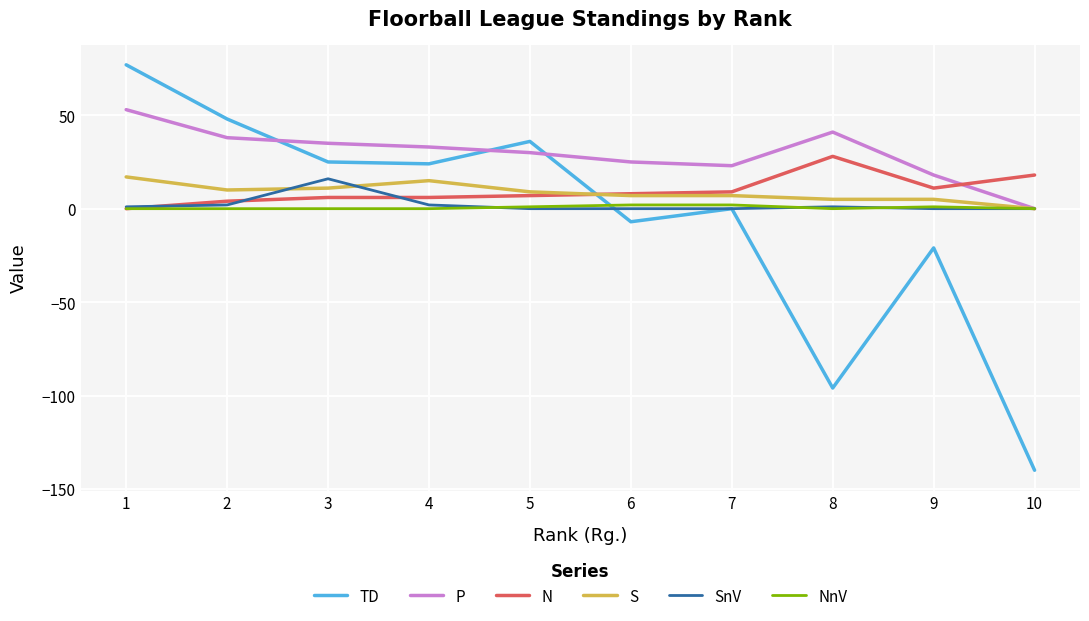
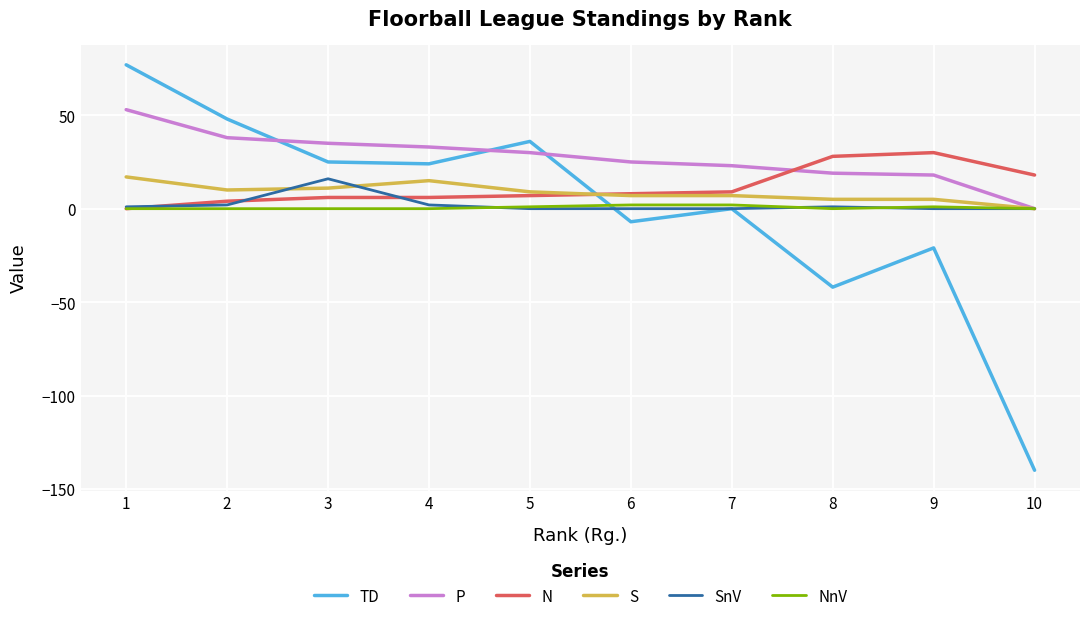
TD, 8: -96 -> -42
P, 8: 41 -> 19
N, 9: 11 -> 30
